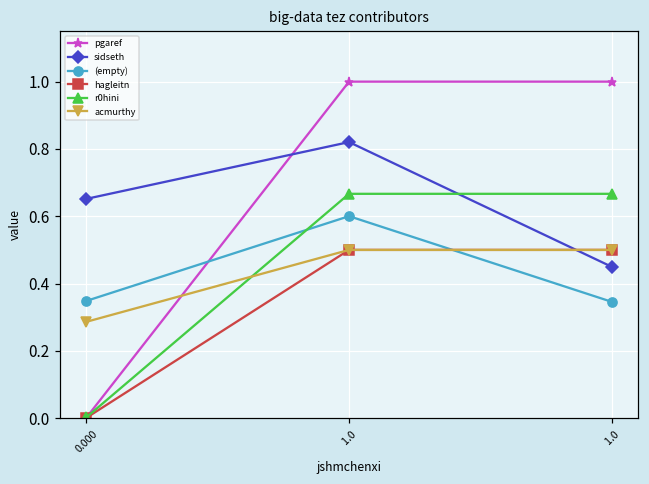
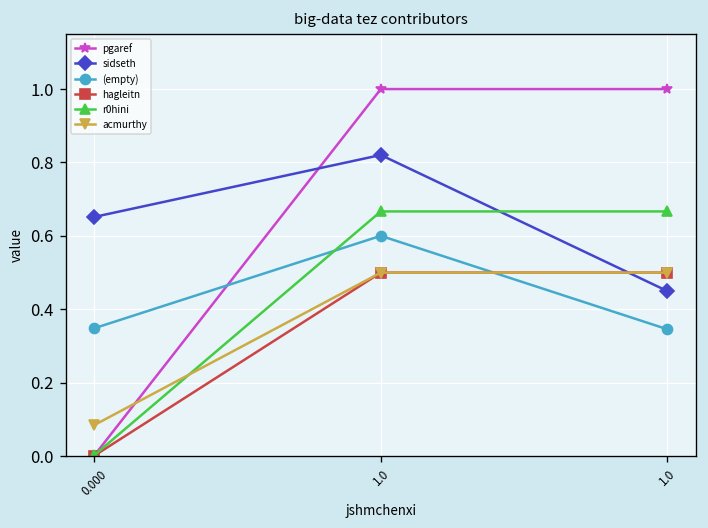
acmurthy, 0.000: 0.29 -> 0.08
